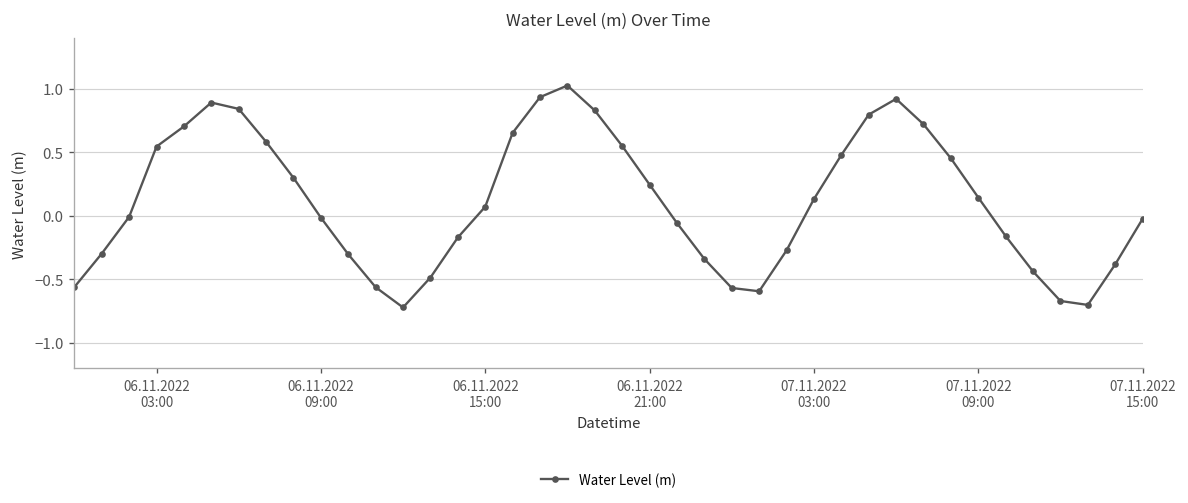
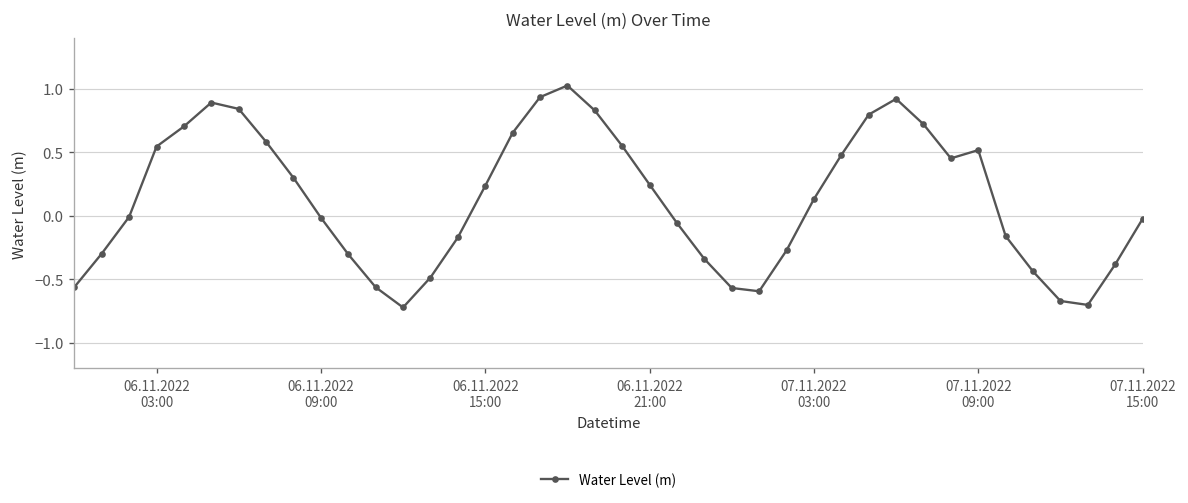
06.11.2022 15:00: 0.07 -> 0.24
07.11.2022 09:00: 0.14 -> 0.52
